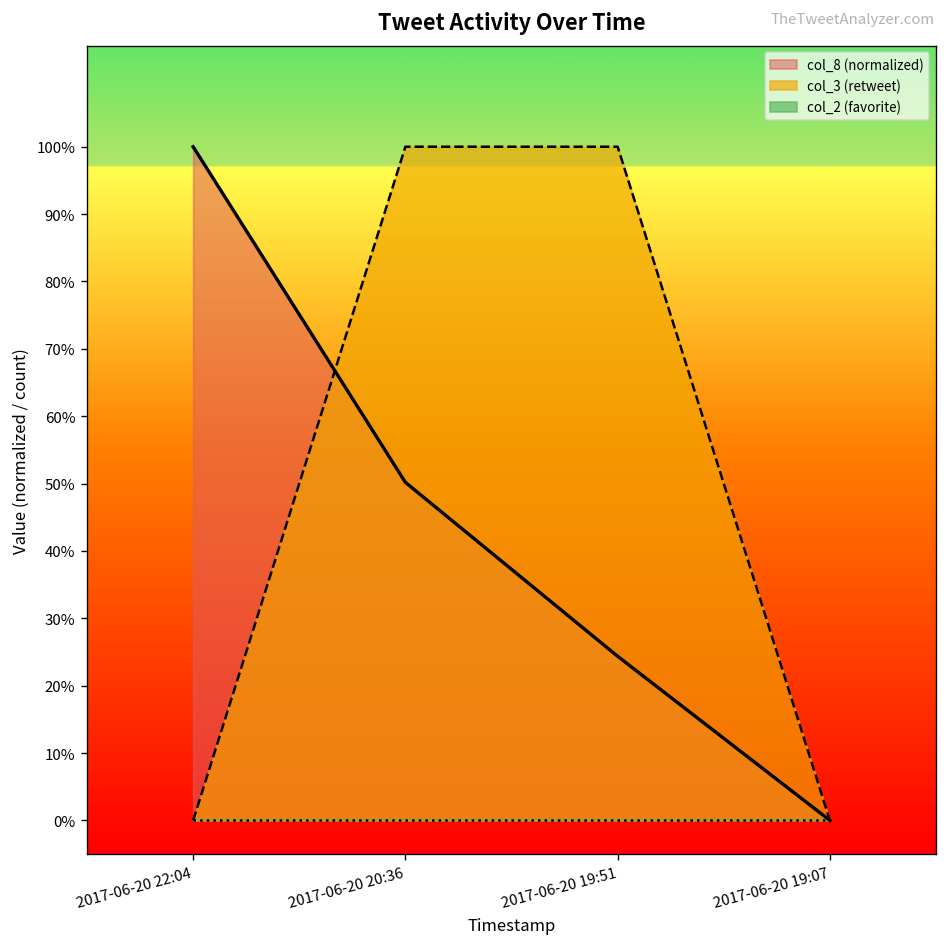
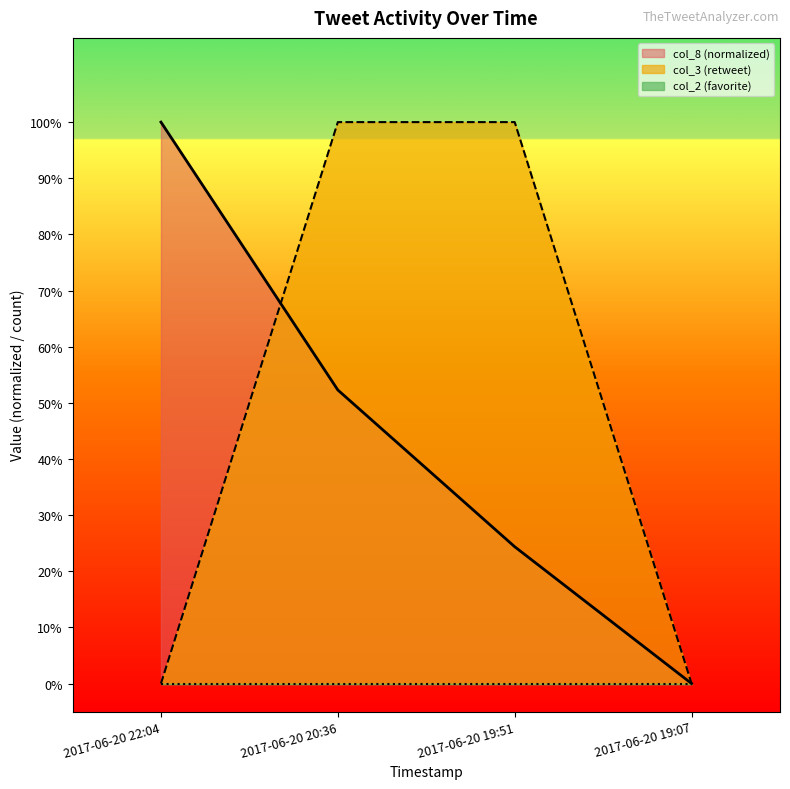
col_8 (normalized), 2017-06-20 20:36: 50% -> 52%
